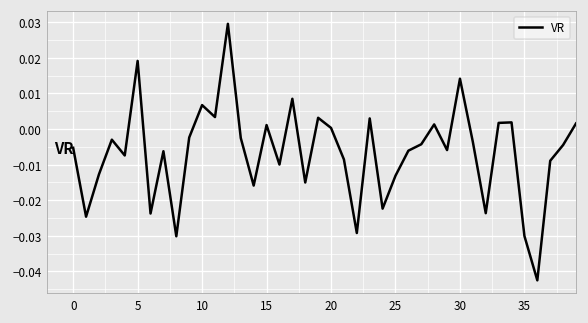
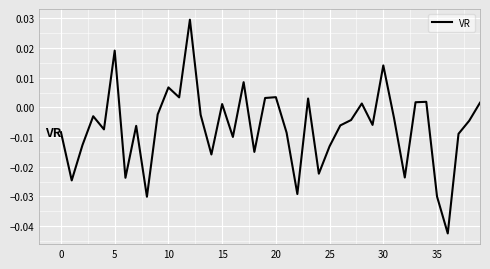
0: -0.005 -> -0.008
20: 0.000 -> 0.003
